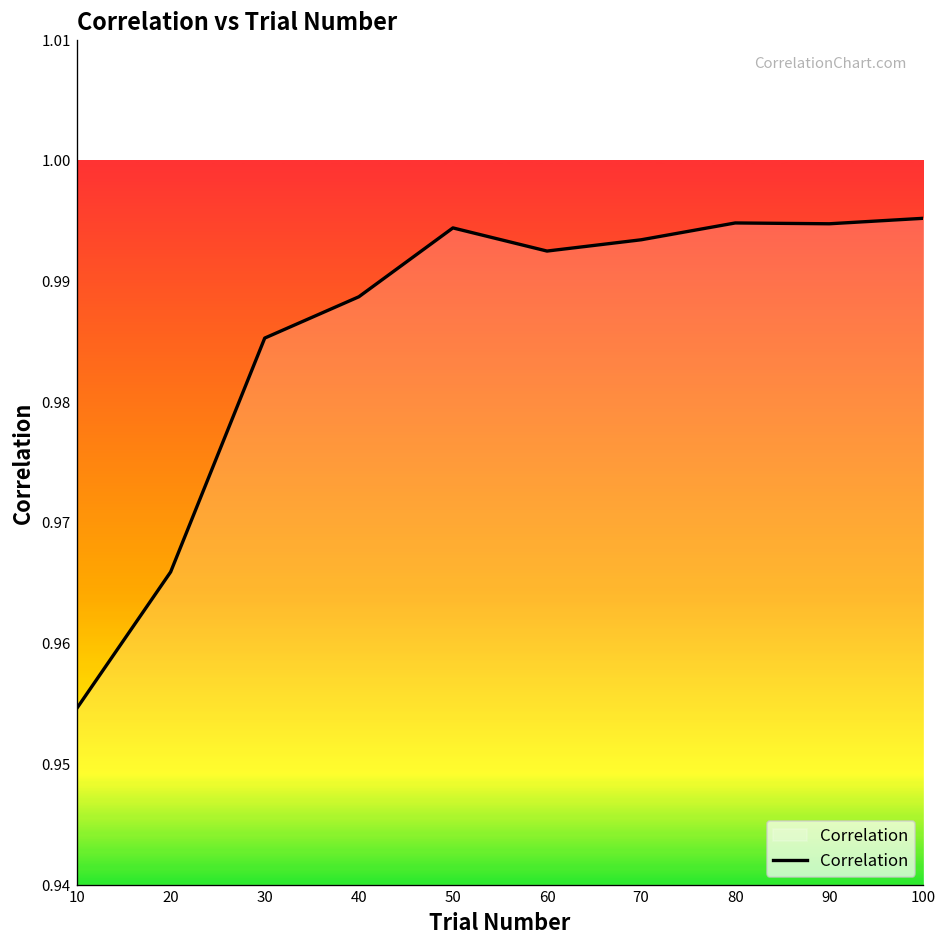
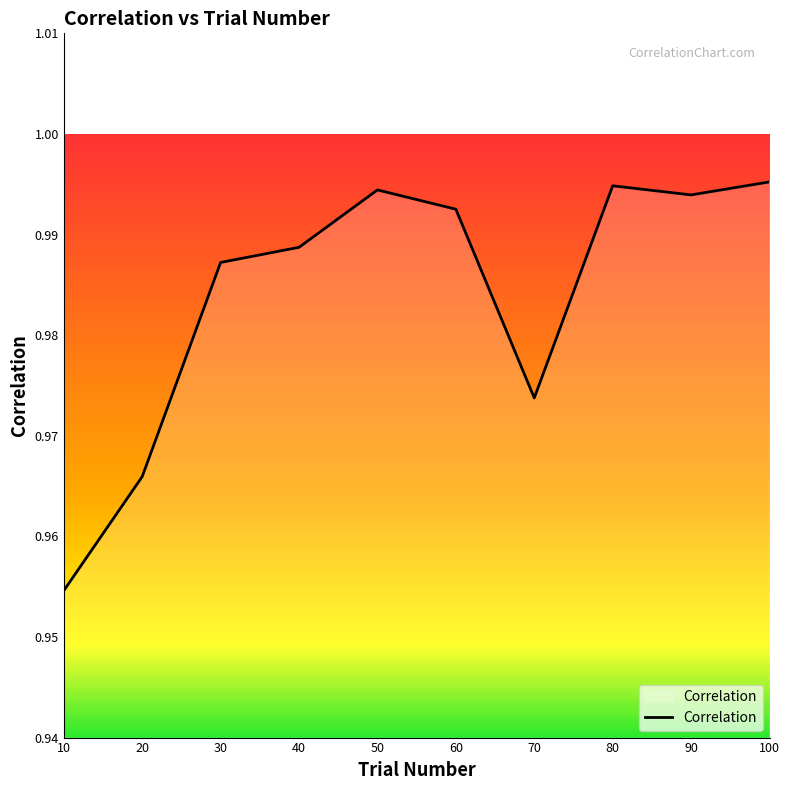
30: 0.9853 -> 0.9872
70: 0.9935 -> 0.9738
90: 0.9948 -> 0.9939
